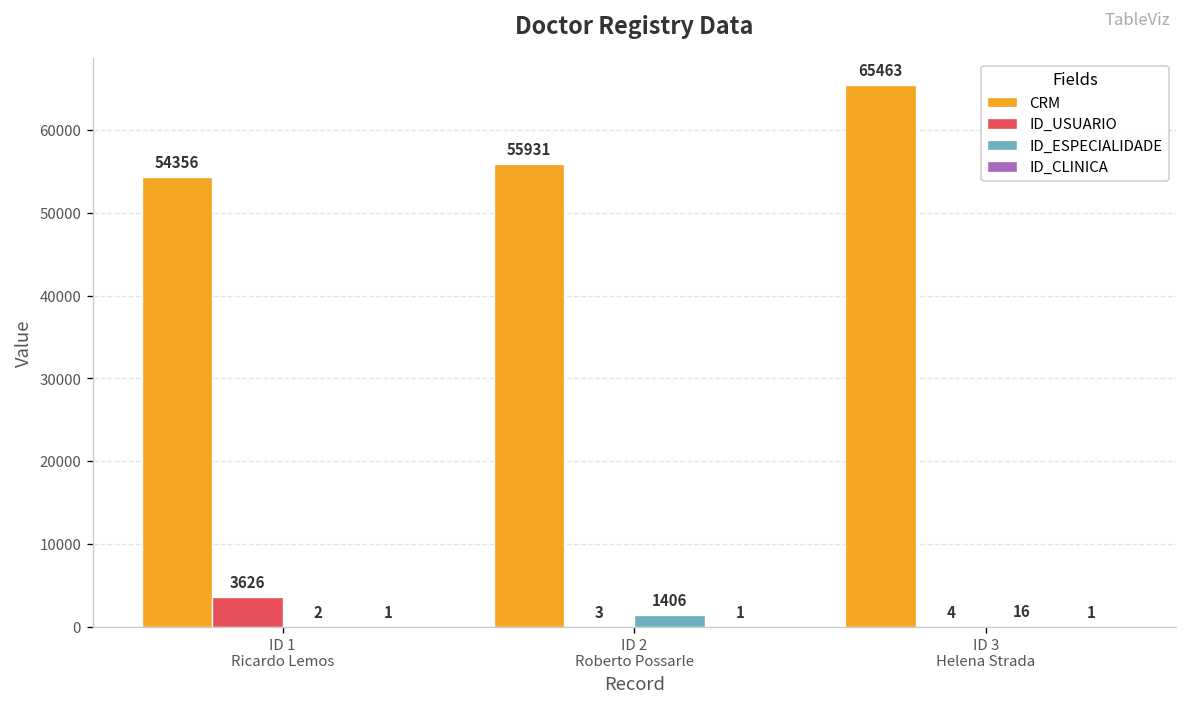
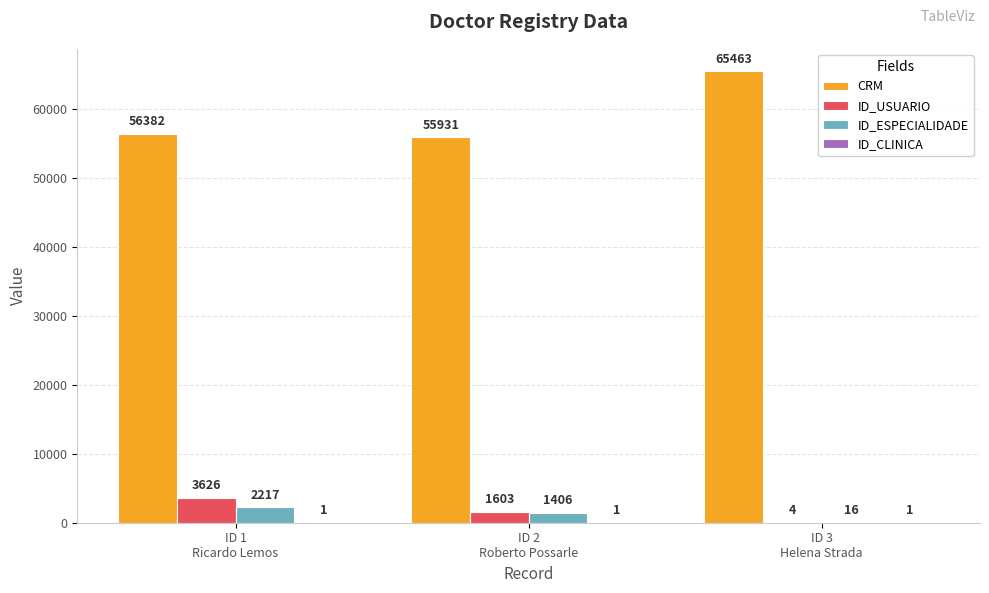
CRM, ID 1 Ricardo Lemos: 54356 -> 56382
ID_ESPECIALIDADE, ID 1 Ricardo Lemos: 2 -> 2217
ID_USUARIO, ID 2 Roberto Possarle: 3 -> 1603
